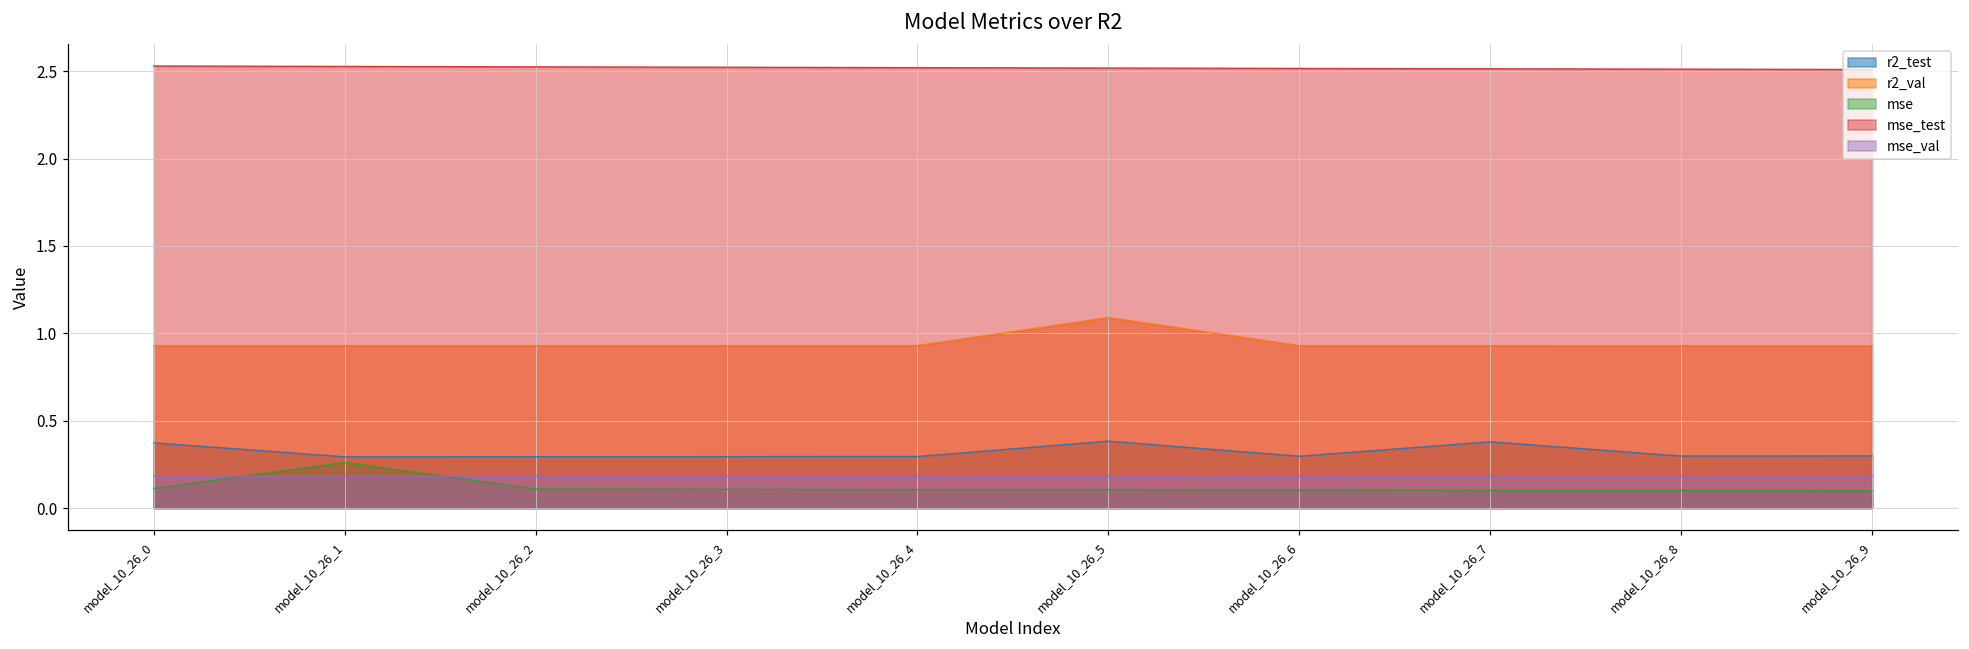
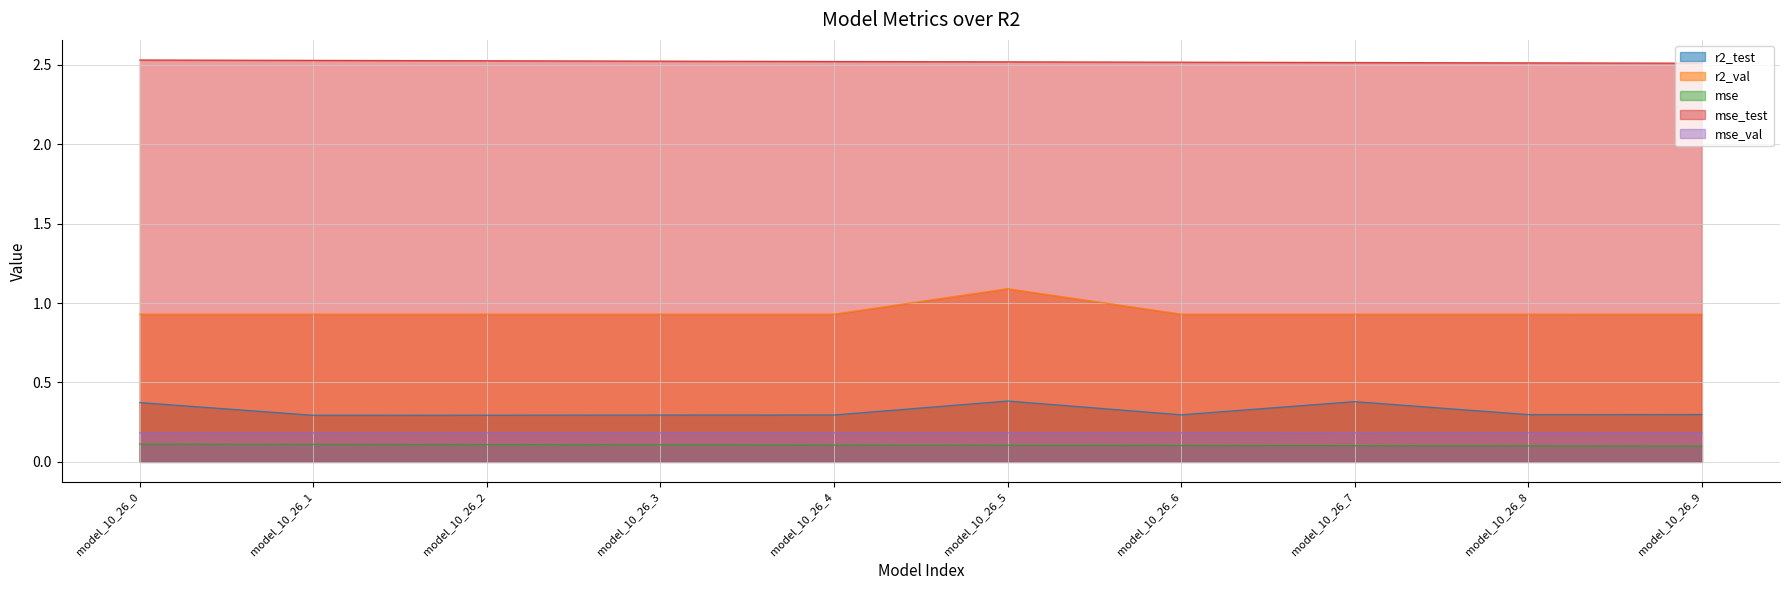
mse, model_10_26_1: 0.26 -> 0.11
